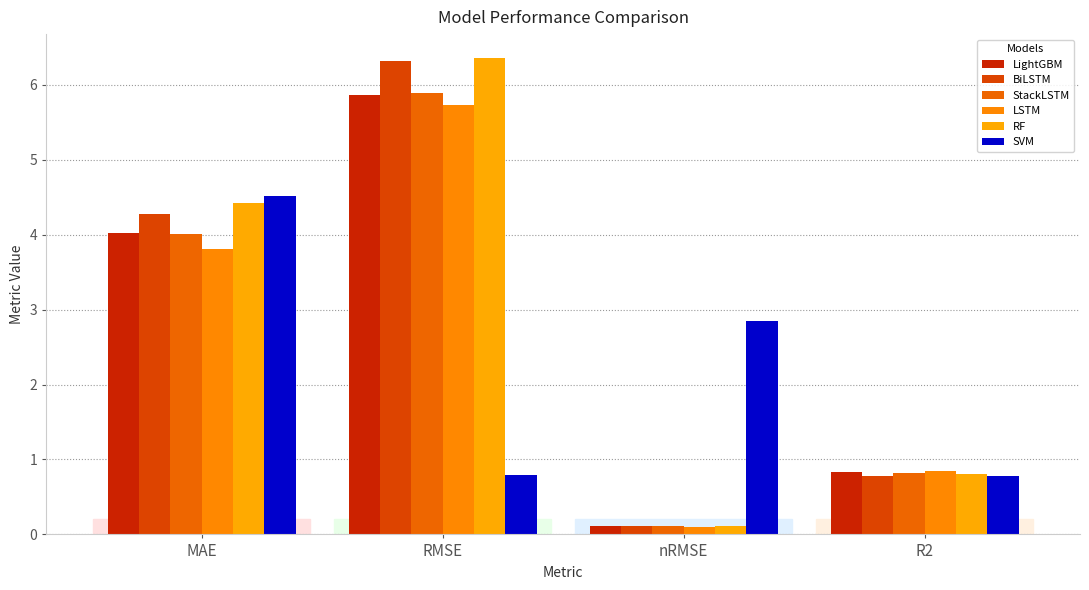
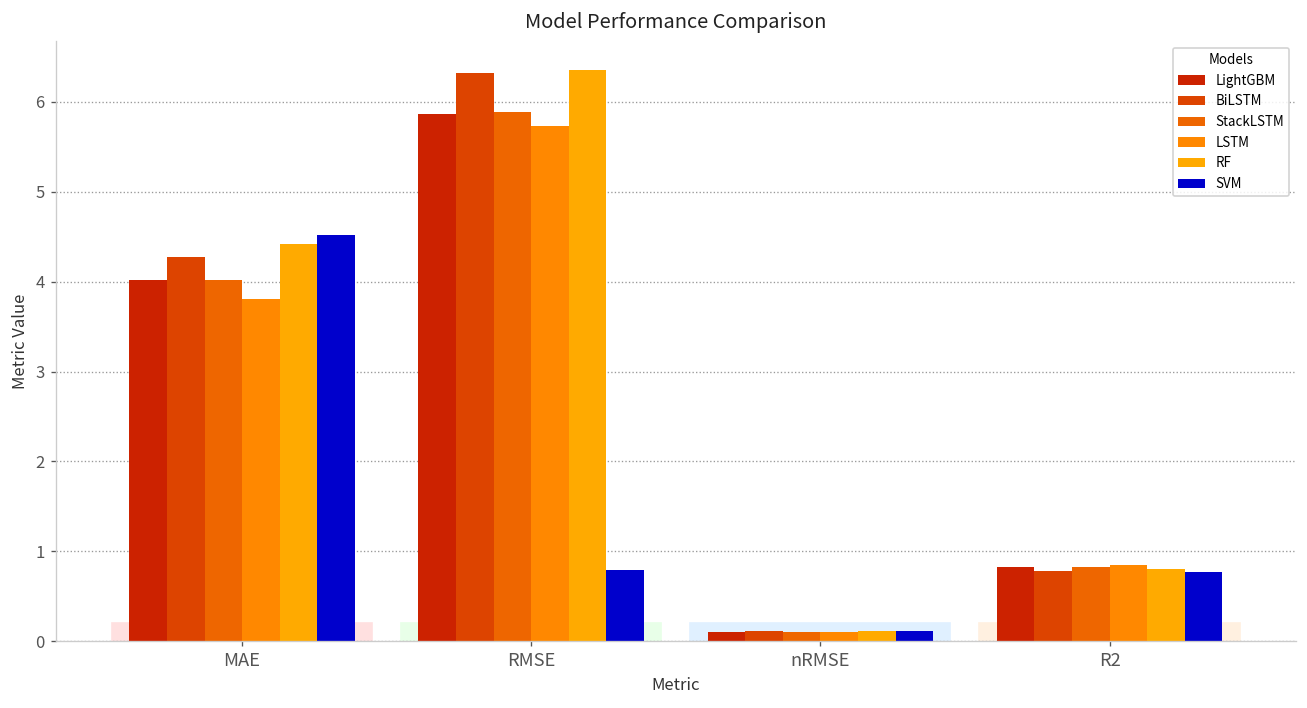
SVM, nRMSE: 2.8 -> 0.1
